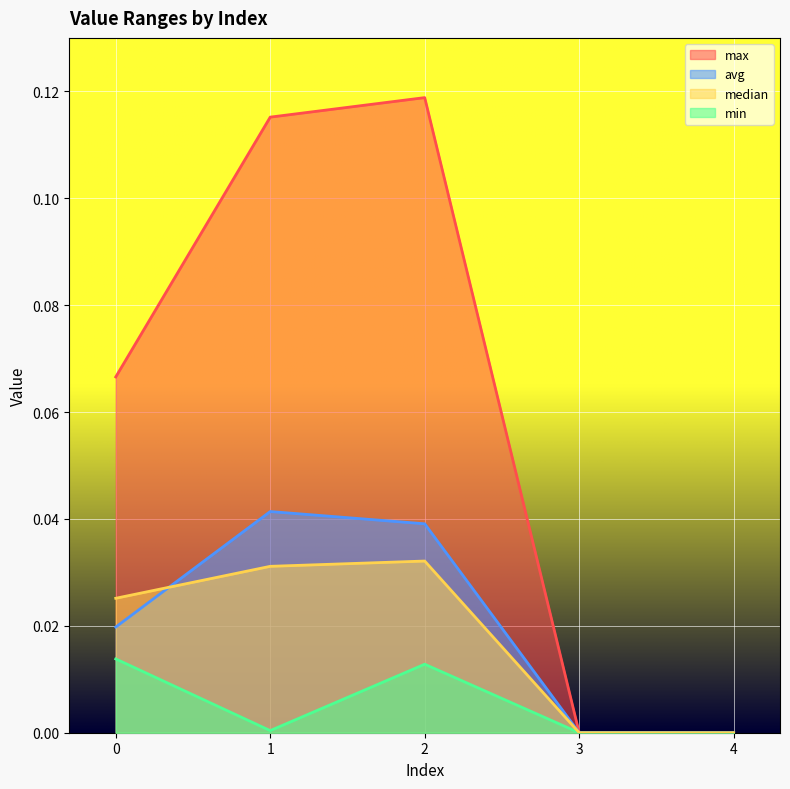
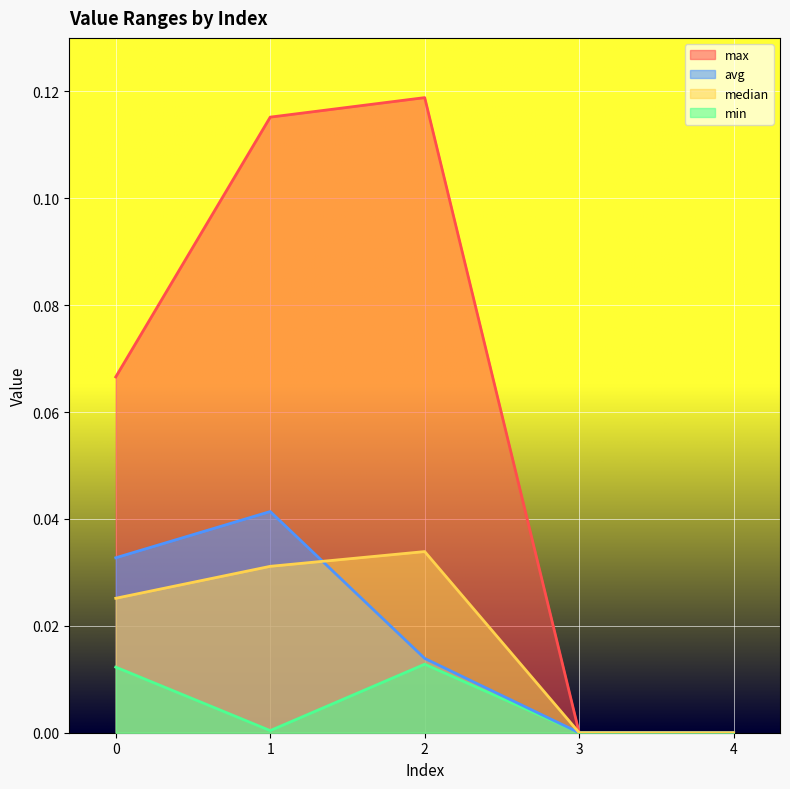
avg, 0: 0.020 -> 0.033
min, 0: 0.014 -> 0.012
avg, 2: 0.039 -> 0.014
median, 2: 0.032 -> 0.034
